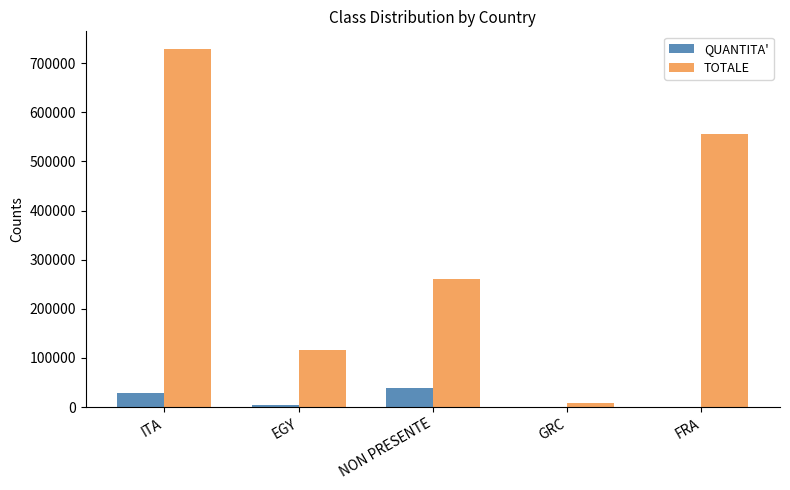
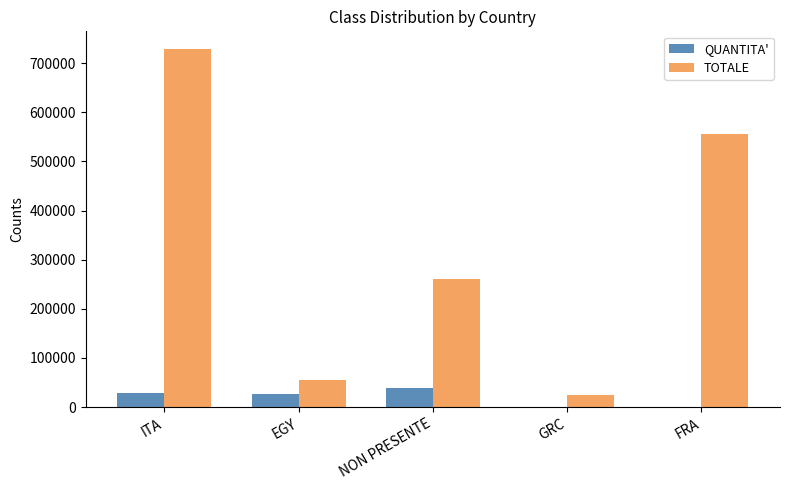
QUANTITA', EGY: 0 -> 30000
TOTALE, EGY: 120000 -> 50000
TOTALE, GRC: 10000 -> 20000
